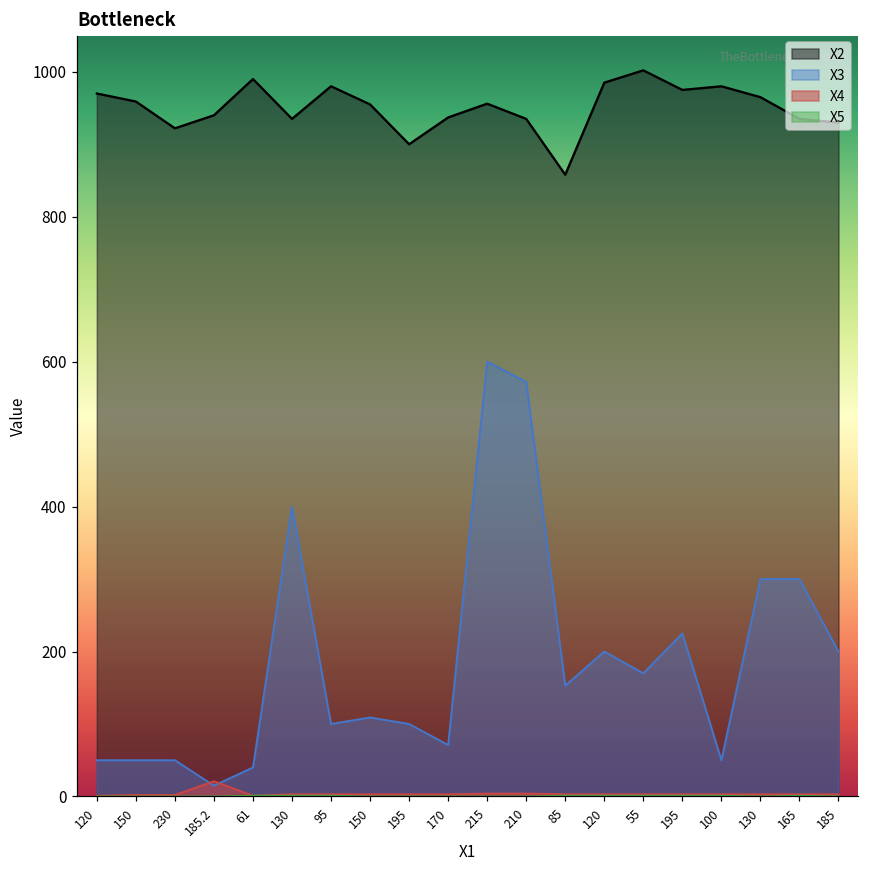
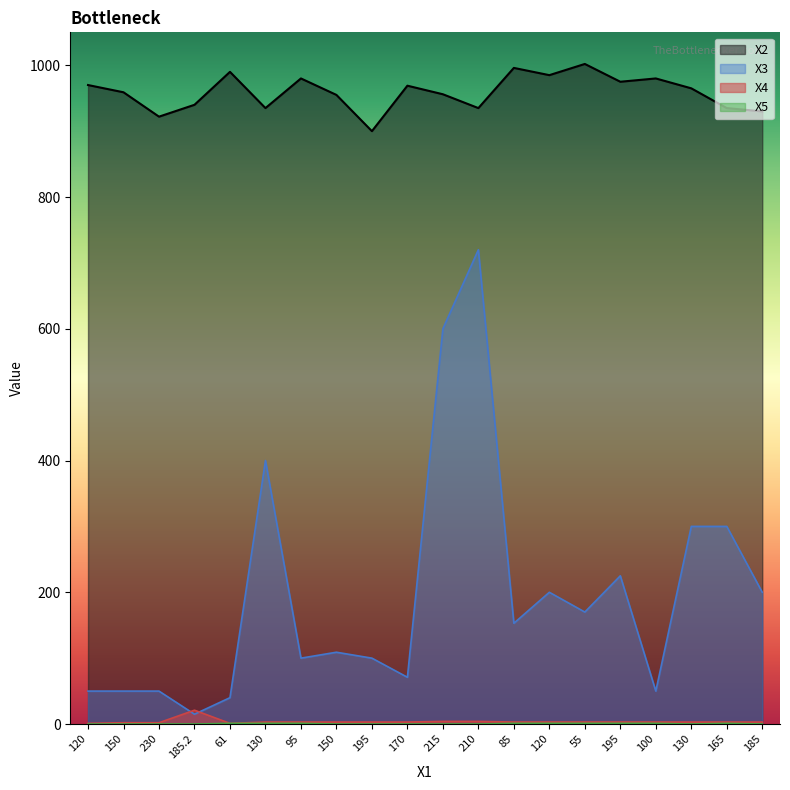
X2, 170: 940 -> 970
X3, 210: 570 -> 720
X2, 85: 860 -> 1000
